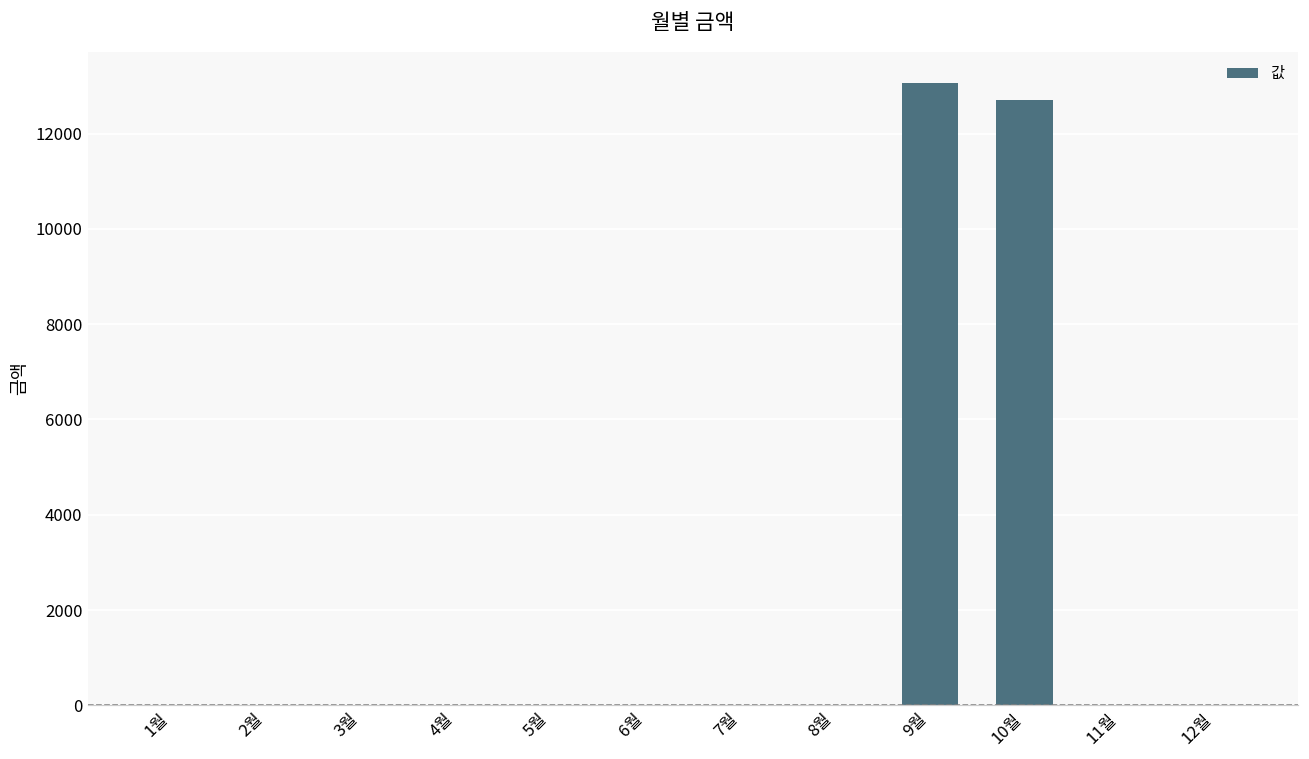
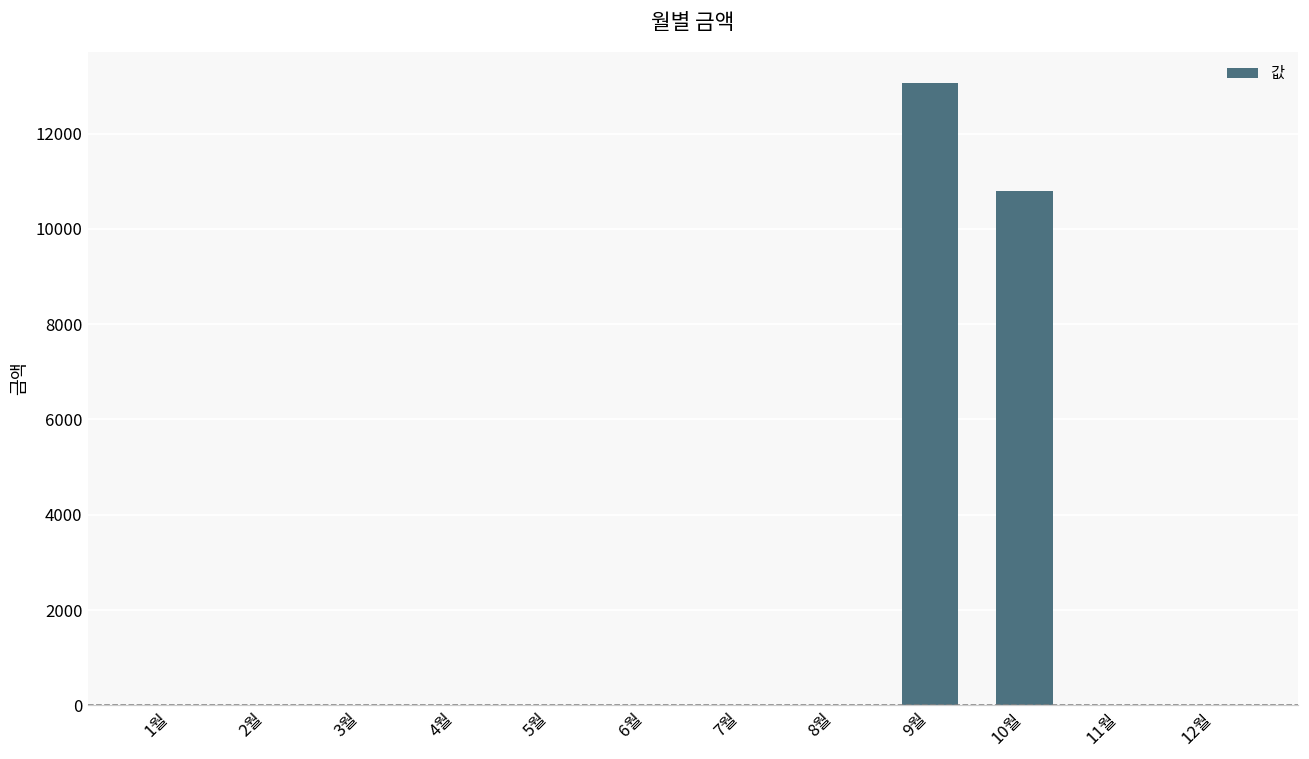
10월: 12700 -> 10800
